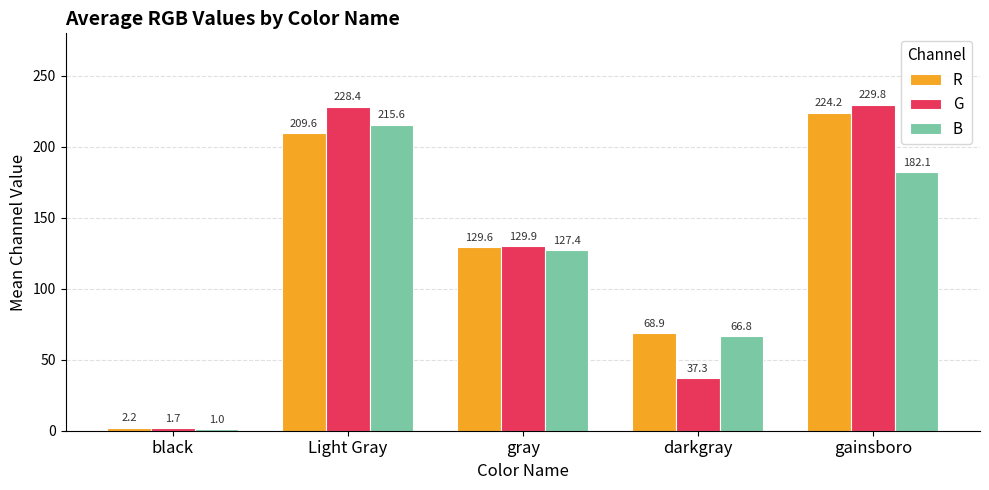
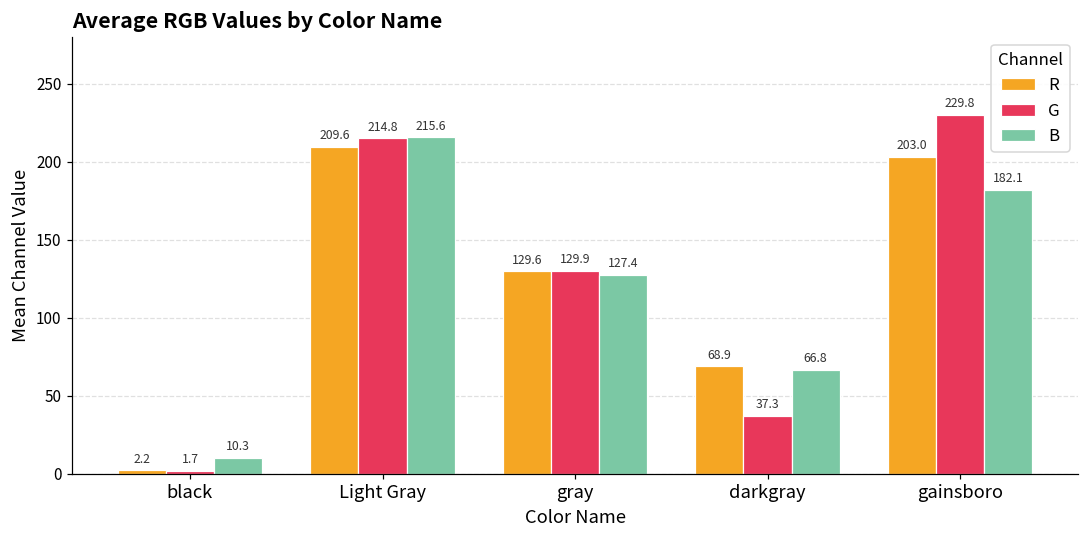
B, black: 1.0 -> 10.3
G, Light Gray: 228.4 -> 214.8
R, gainsboro: 224.2 -> 203.0
